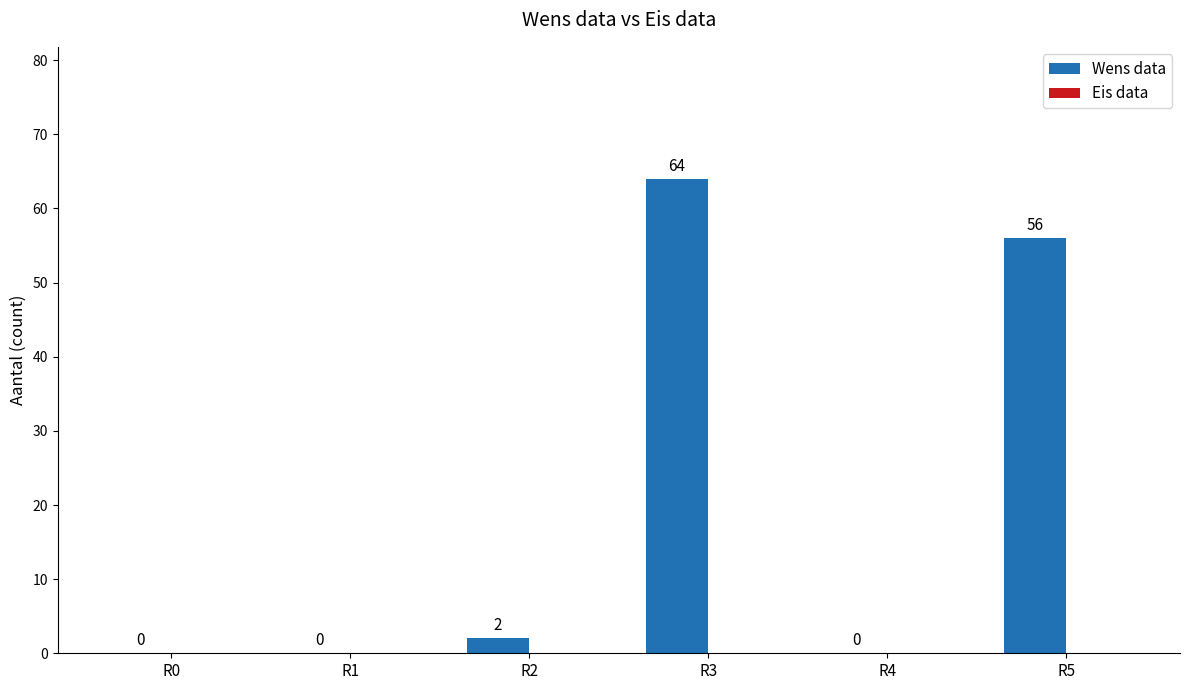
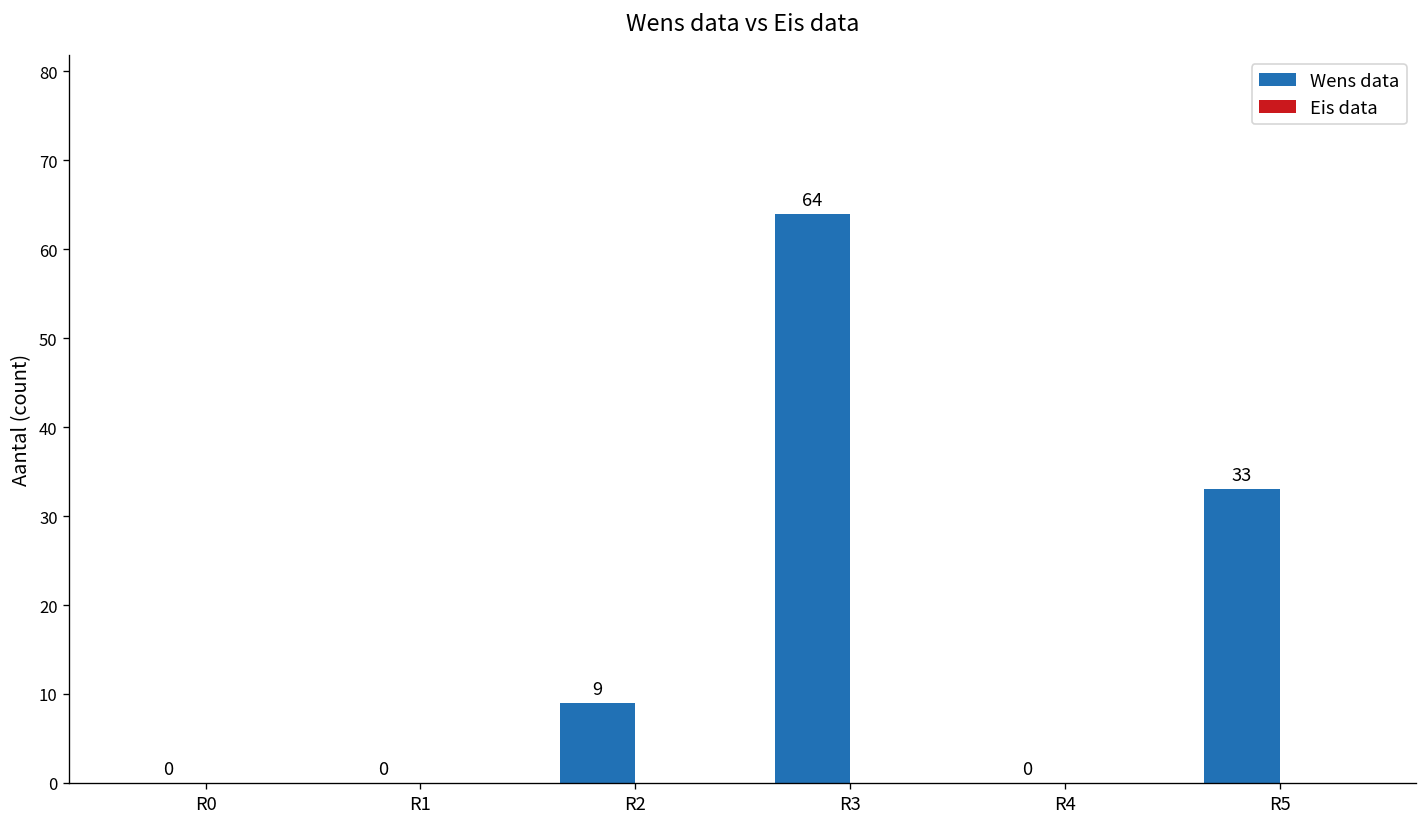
Wens data, R2: 2 -> 9
Wens data, R5: 56 -> 33
